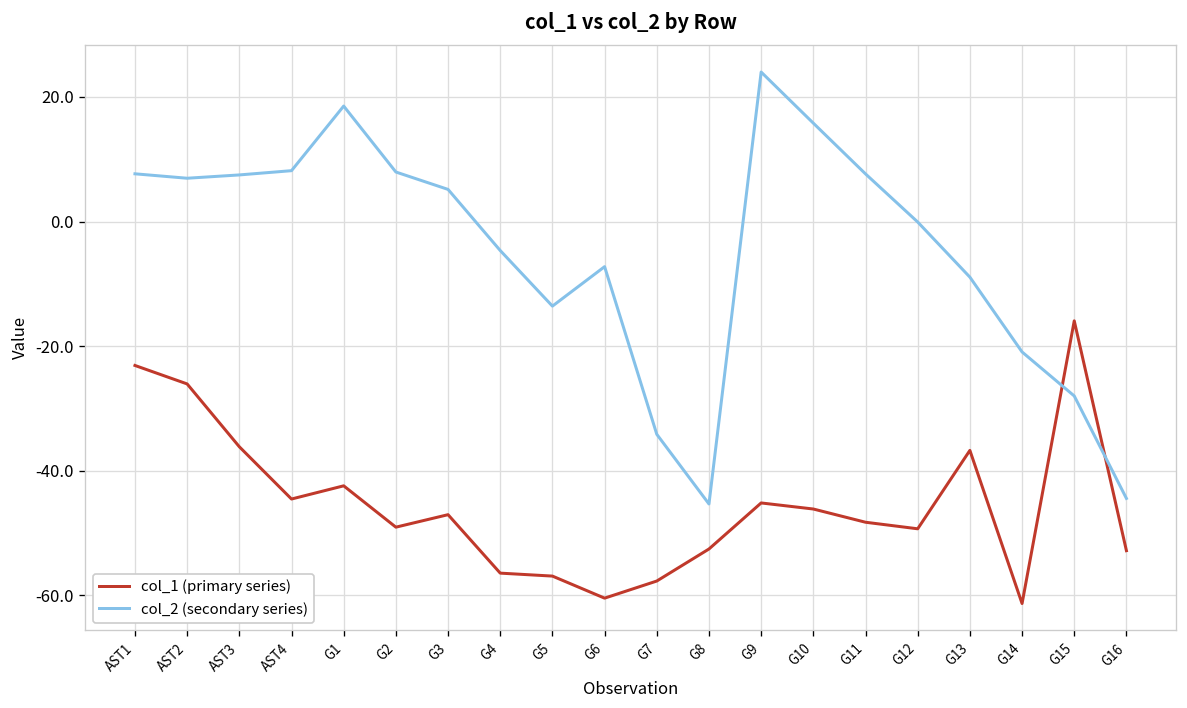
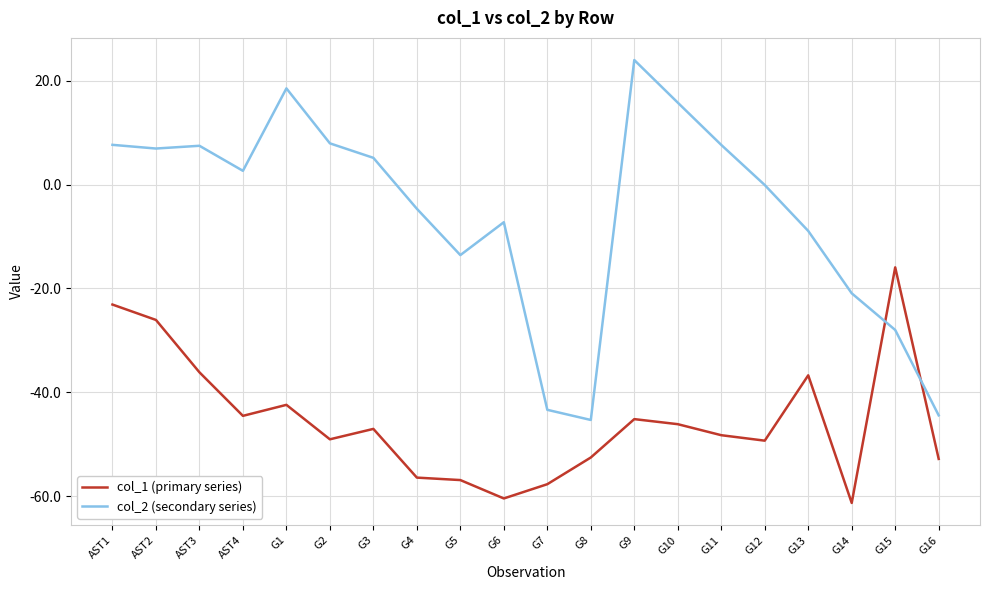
col_2 (secondary series), AST4: 8 -> 3
col_2 (secondary series), G7: -34 -> -43
